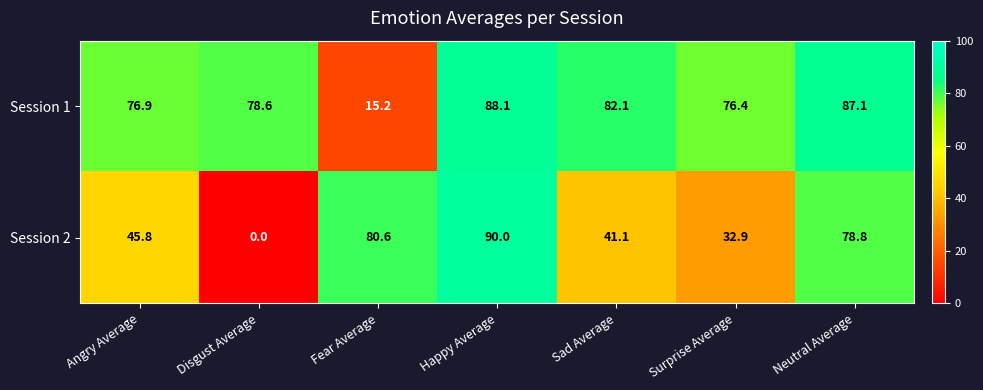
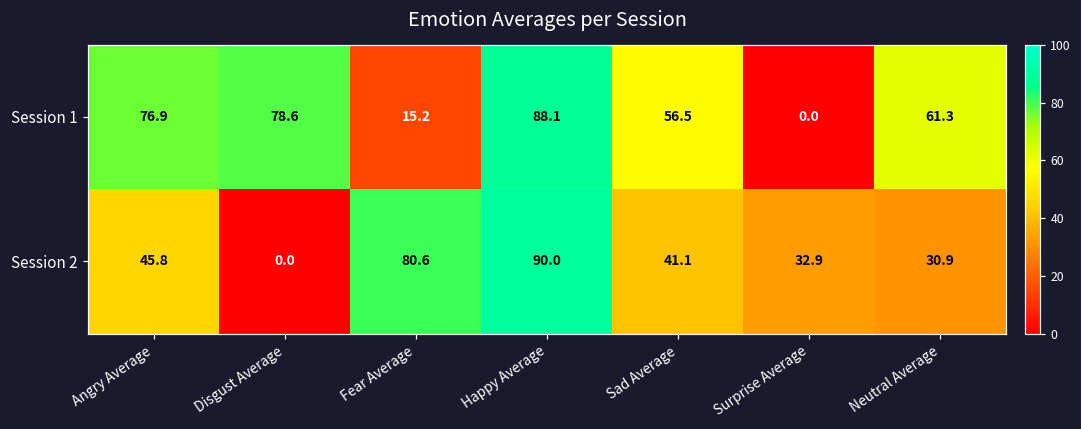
Session 1, Sad Average: 82.1 -> 56.5
Session 1, Surprise Average: 76.4 -> 0.0
Session 1, Neutral Average: 87.1 -> 61.3
Session 2, Neutral Average: 78.8 -> 30.9
